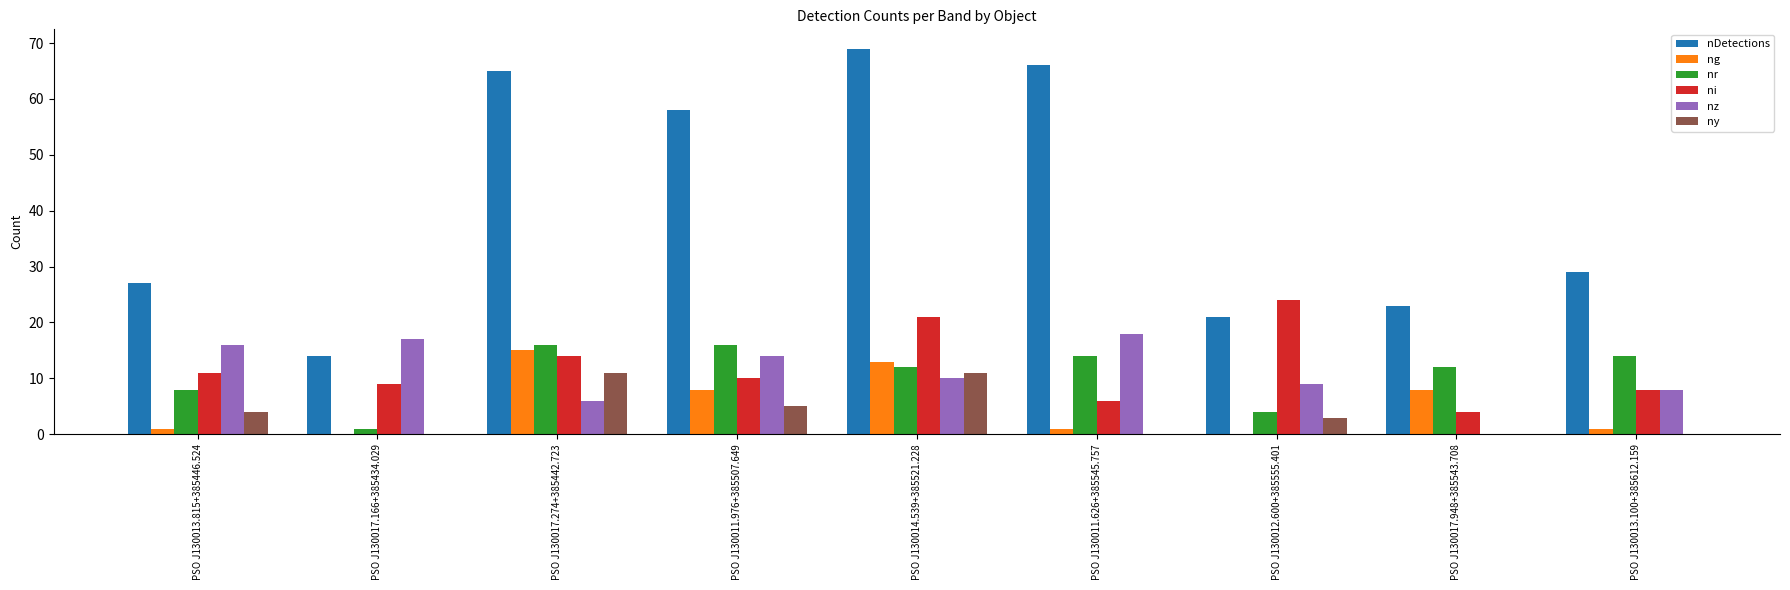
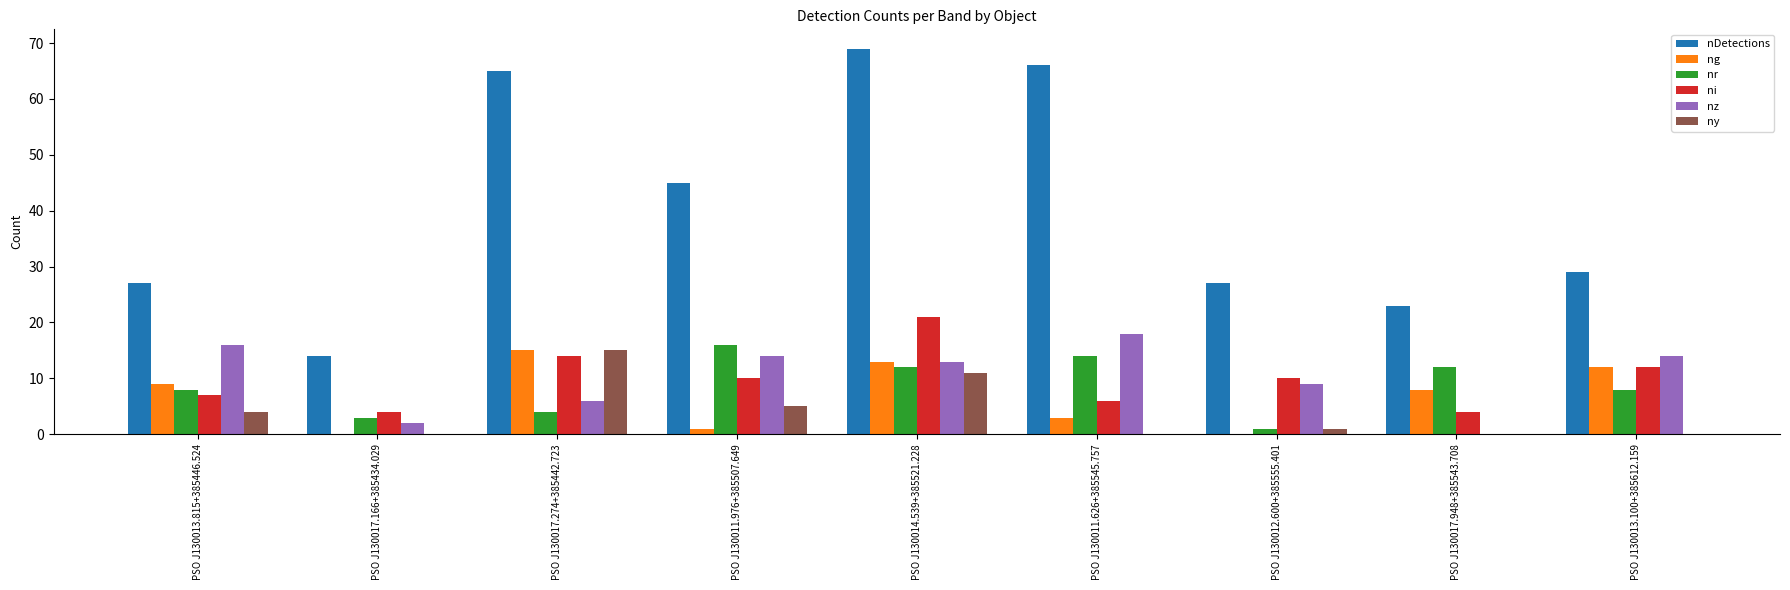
ng, PSO J130013.815+385446.524: 1 -> 9
ni, PSO J130013.815+385446.524: 11 -> 7
nr, PSO J130017.166+385434.029: 1 -> 3
ni, PSO J130017.166+385434.029: 9 -> 4
nz, PSO J130017.166+385434.029: 17 -> 2
nr, PSO J130017.274+385442.723: 16 -> 4
ny, PSO J130017.274+385442.723: 11 -> 15
nDetections, PSO J130011.976+385507.649: 58 -> 45
ng, PSO J130011.976+385507.649: 8 -> 1
nz, PSO J130014.539+385521.228: 10 -> 13
ng, PSO J130011.626+385545.757: 1 -> 3
nDetections, PSO J130012.600+385555.401: 21 -> 27
nr, PSO J130012.600+385555.401: 4 -> 1
ni, PSO J130012.600+385555.401: 24 -> 10
ny, PSO J130012.600+385555.401: 3 -> 1
ng, PSO J130013.100+385612.159: 1 -> 12
nr, PSO J130013.100+385612.159: 14 -> 8
ni, PSO J130013.100+385612.159: 8 -> 12
nz, PSO J130013.100+385612.159: 8 -> 14
